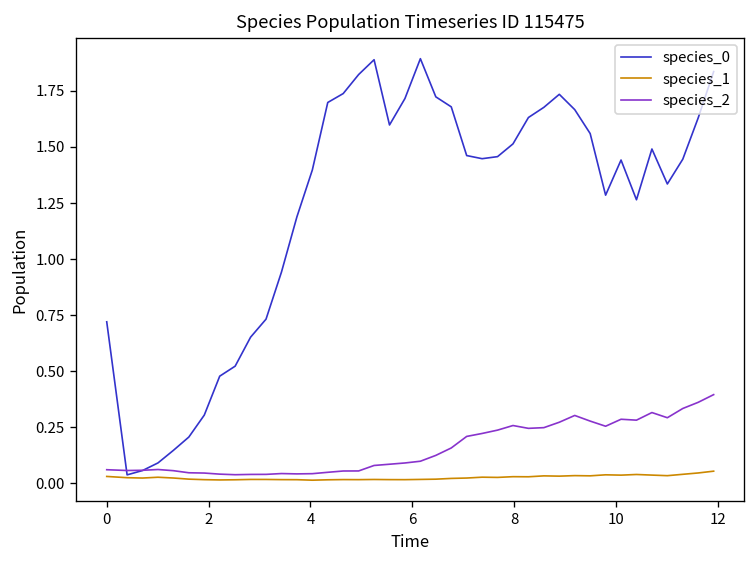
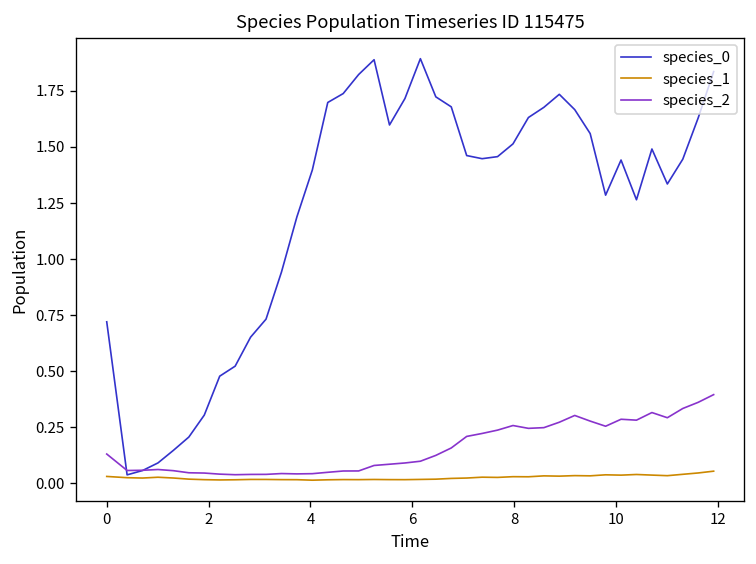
species_2, 0: 0.06 -> 0.13
